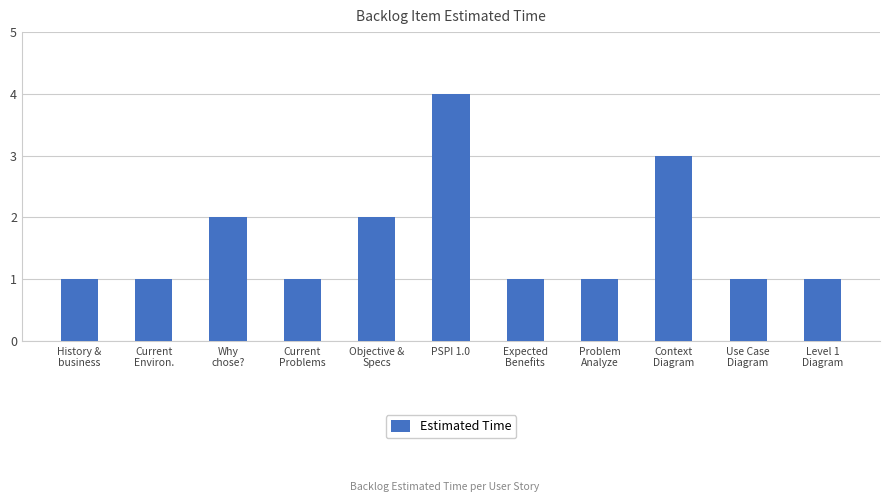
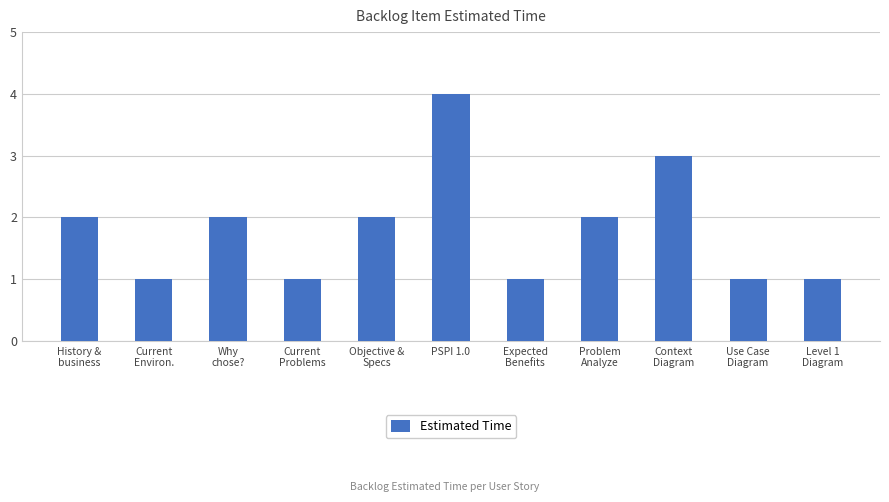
History & business: 1 -> 2
Problem Analyze: 1 -> 2
